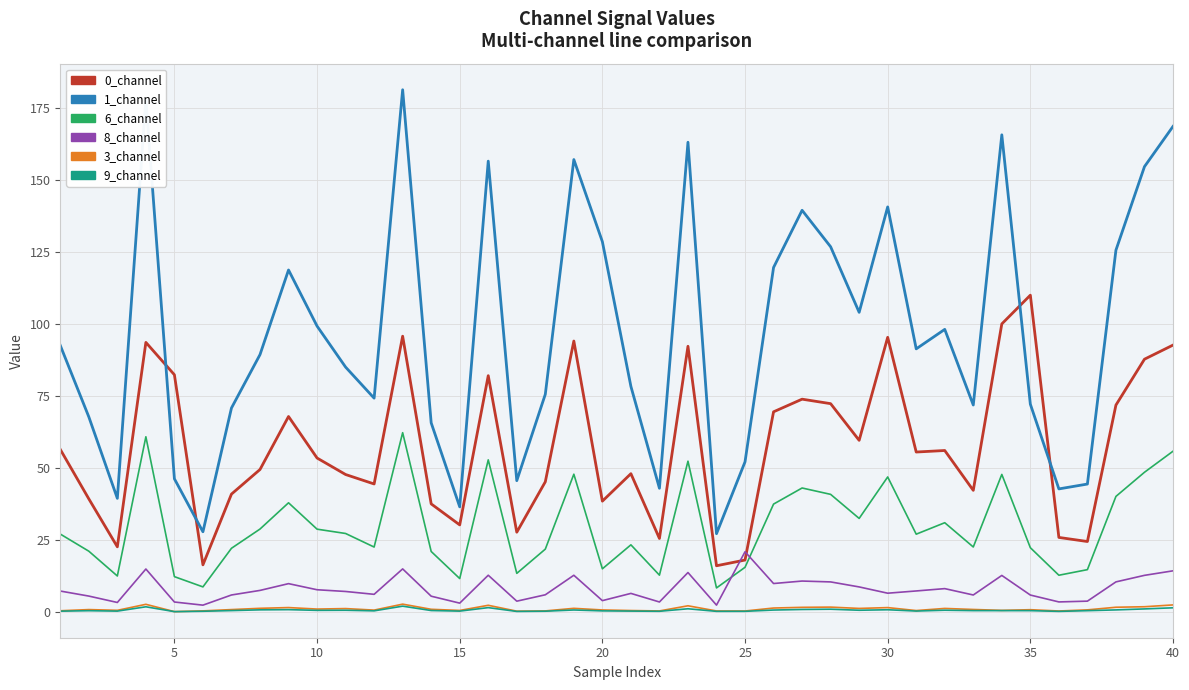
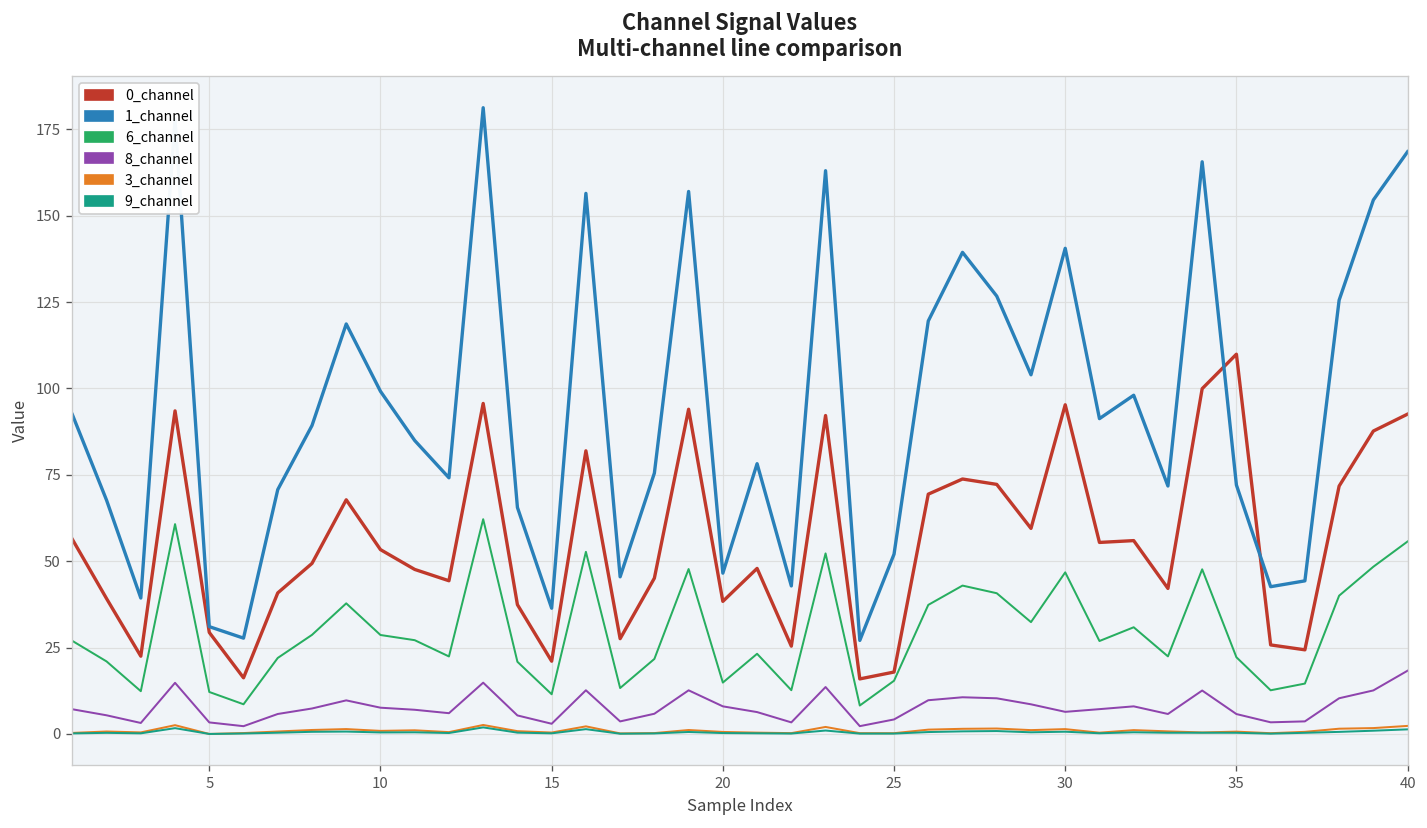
0_channel, 5: 82 -> 29
1_channel, 5: 46 -> 31
0_channel, 15: 30 -> 21
1_channel, 20: 128 -> 47
8_channel, 20: 4 -> 8
8_channel, 25: 21 -> 4
8_channel, 40: 14 -> 18
